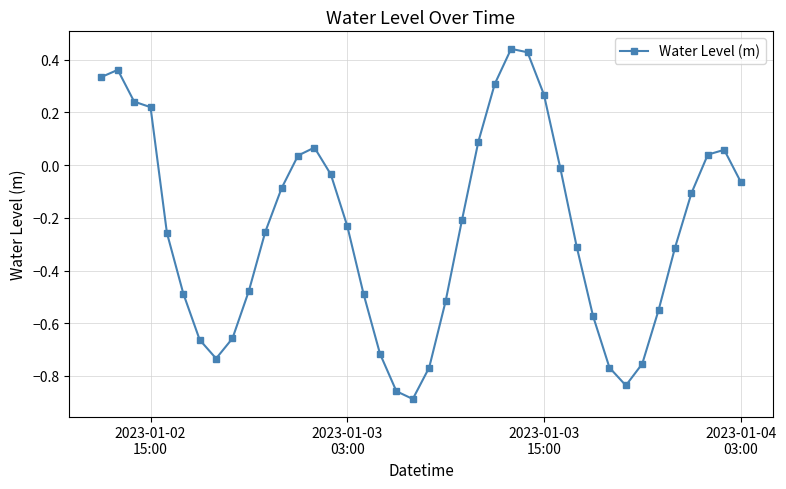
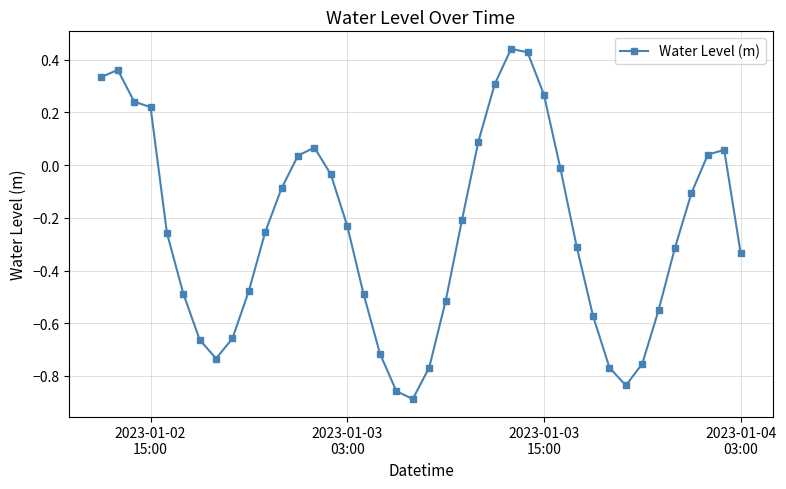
2023-01-04 03:00: -0.06 -> -0.33
